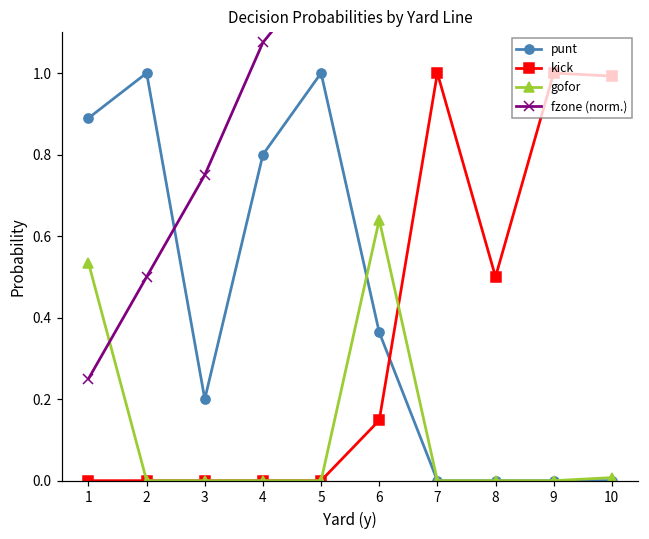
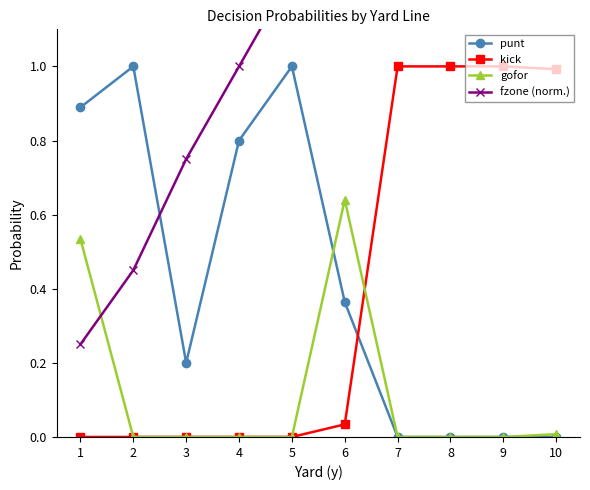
fzone (norm.), 2: 0.50 -> 0.45
fzone (norm.), 4: 1.08 -> 1.00
kick, 6: 0.15 -> 0.03
kick, 8: 0.5 -> 1.0
